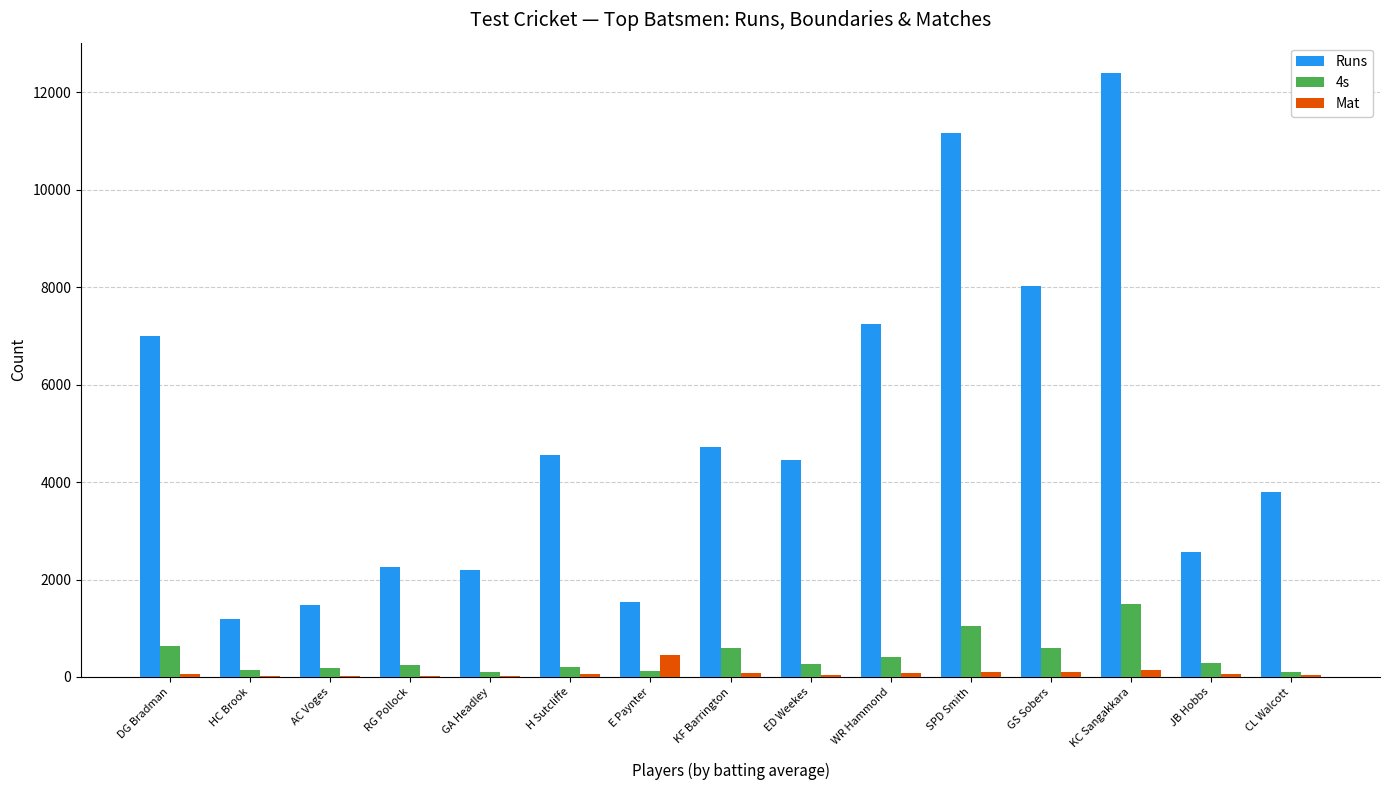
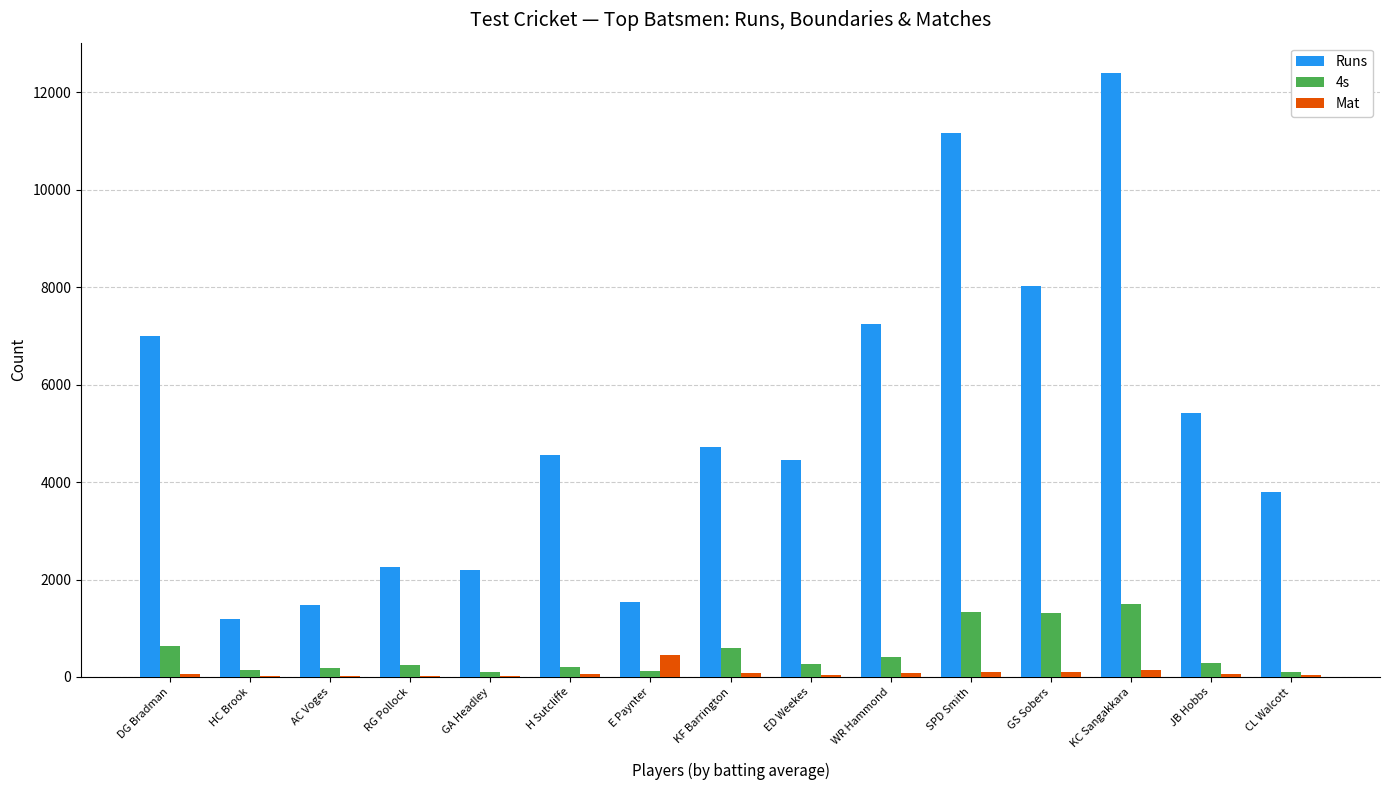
4s, SPD Smith: 1100 -> 1300
4s, GS Sobers: 600 -> 1300
Runs, JB Hobbs: 2600 -> 5400
